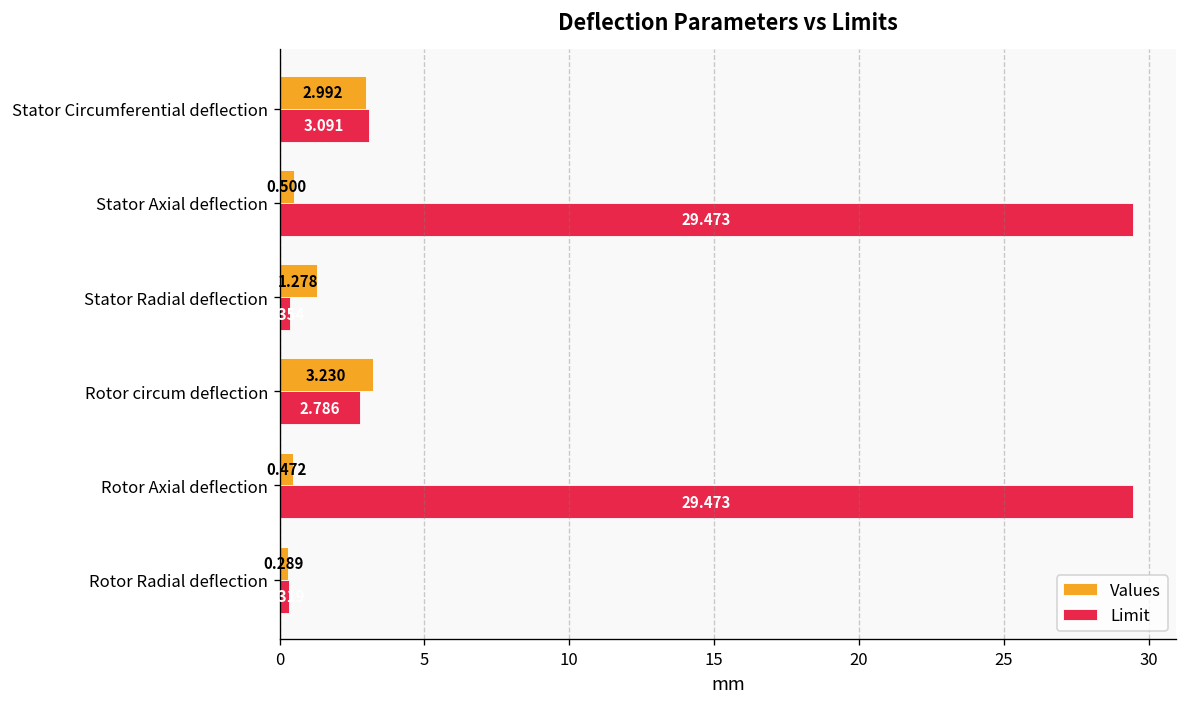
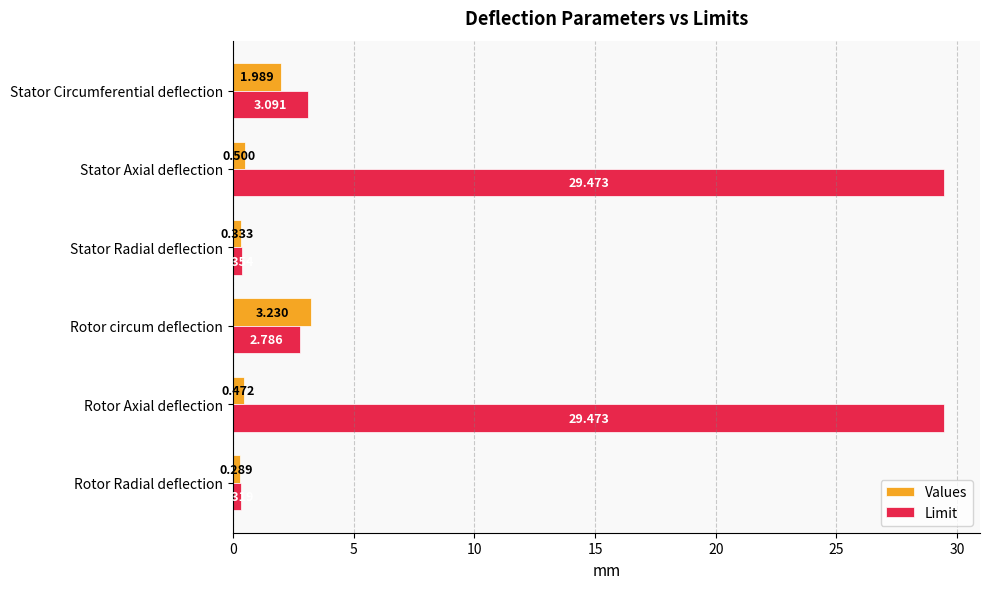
Values, Stator Circumferential deflection: 2.992 -> 1.989
Values, Stator Radial deflection: 1.278 -> 0.333
